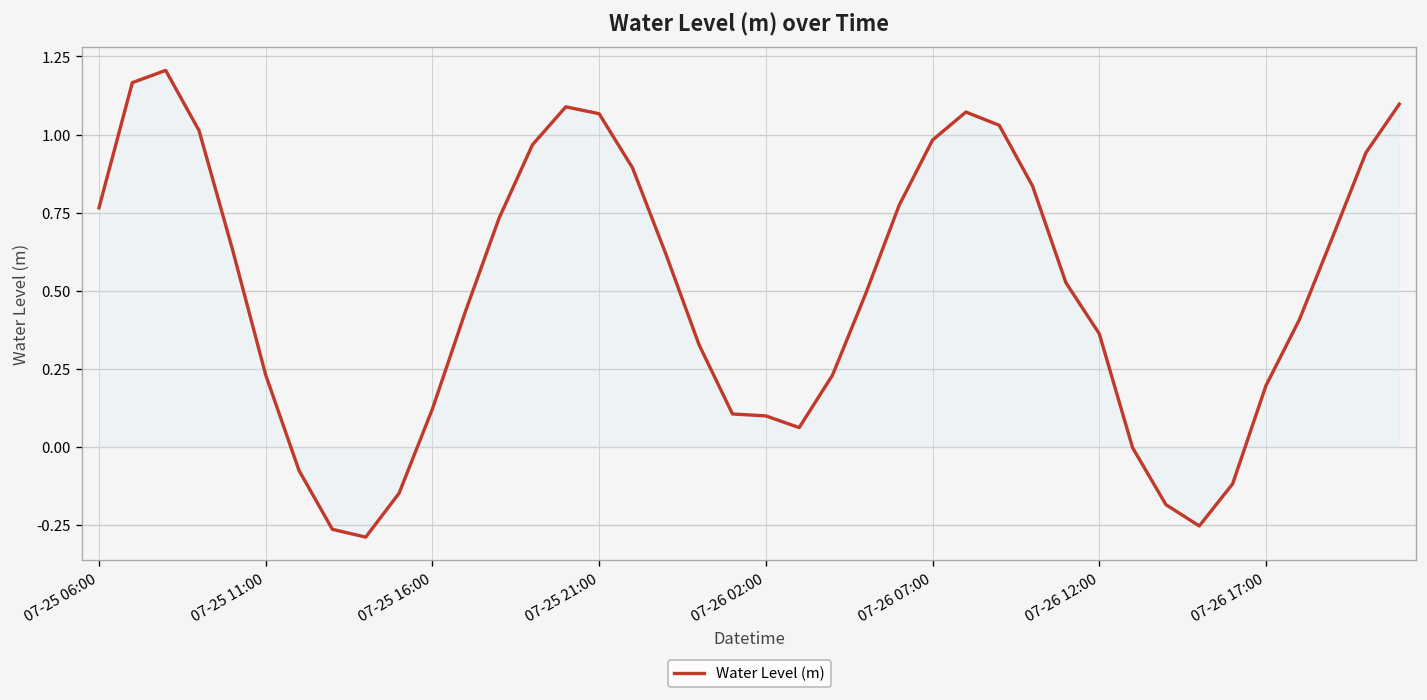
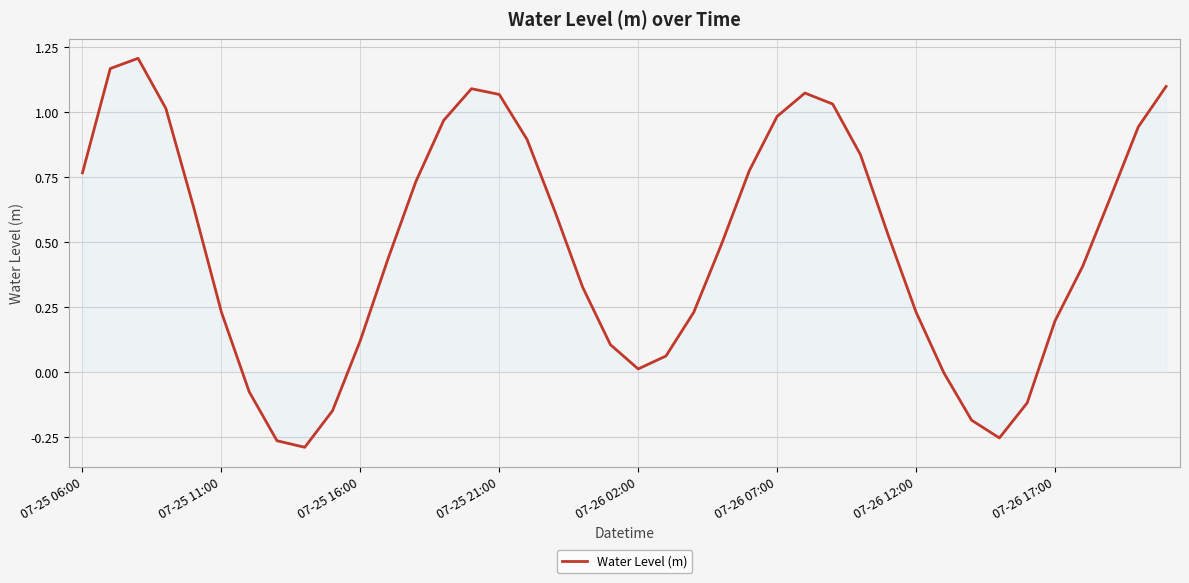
Water Level (m), 07-26 02:00: 0.10 -> 0.01
Water Level (m), 07-26 12:00: 0.36 -> 0.23
